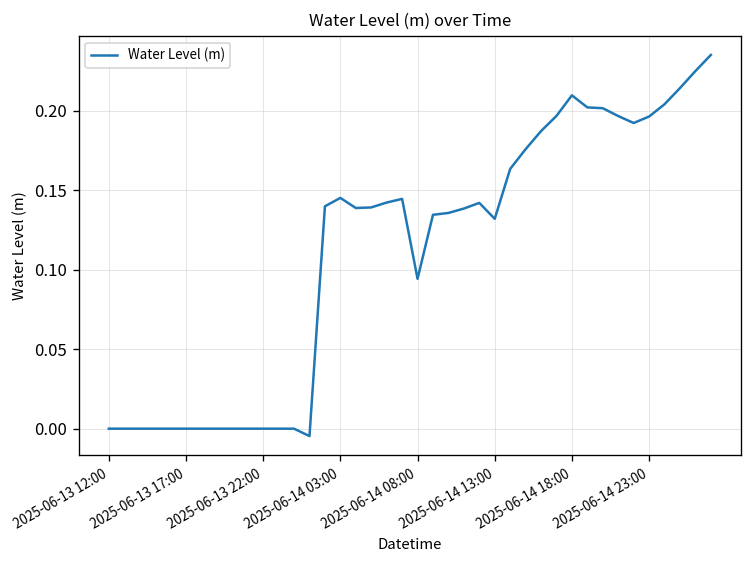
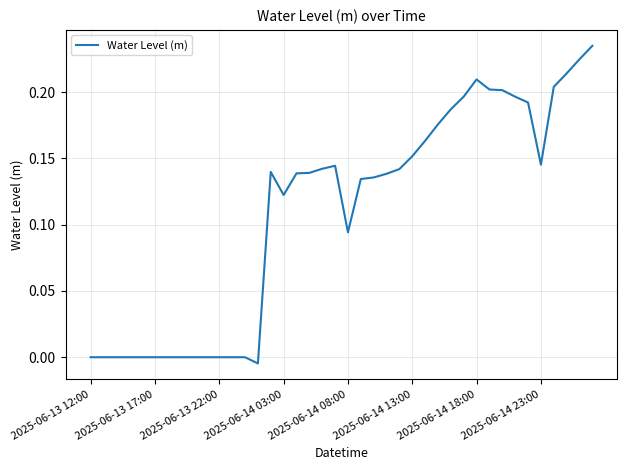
2025-06-14 03:00: 0.145 -> 0.122
2025-06-14 13:00: 0.132 -> 0.152
2025-06-14 23:00: 0.196 -> 0.145
